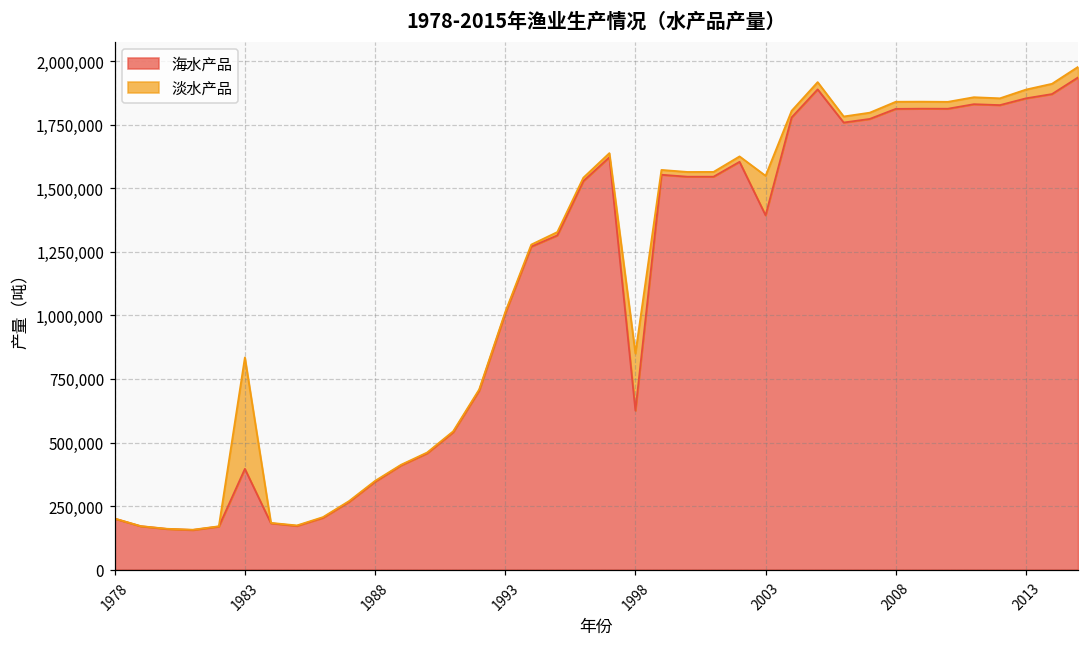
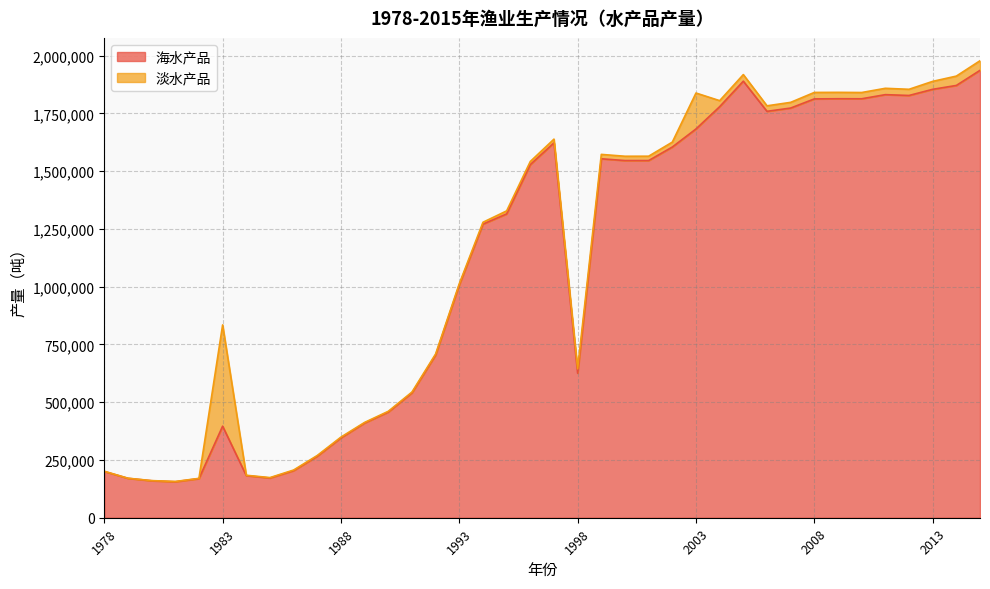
淡水产品, 1998: 220,000 -> 20,000
海水产品, 2003: 1,390,000 -> 1,680,000
